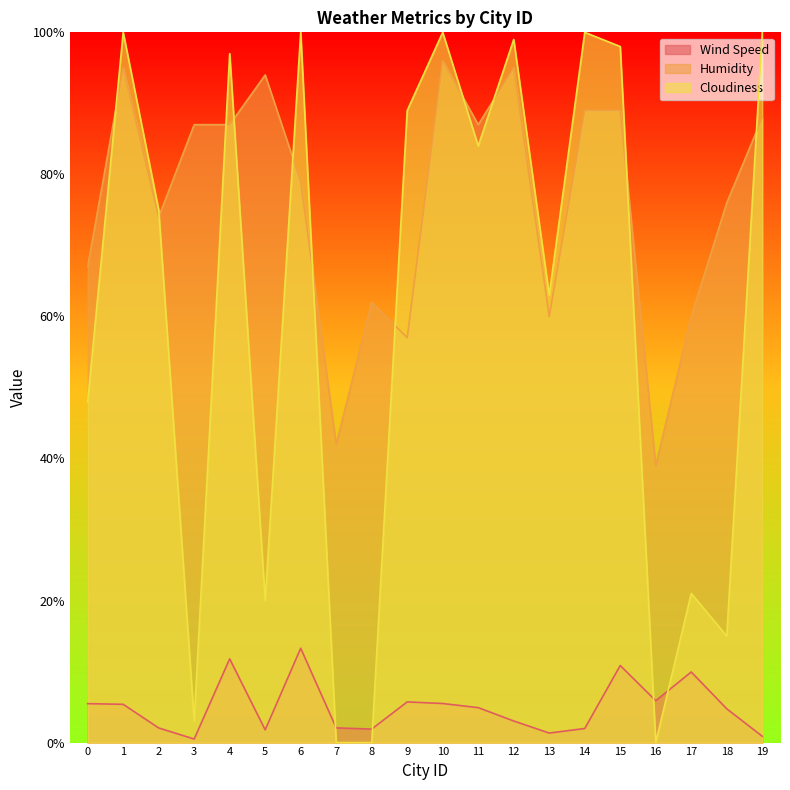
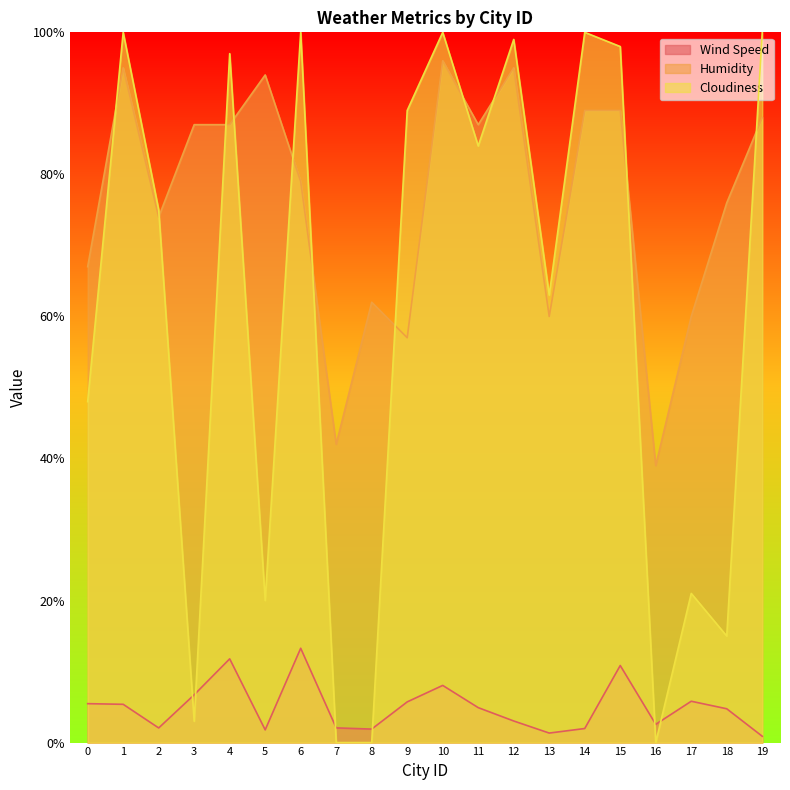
Wind Speed, 3: 1% -> 7%
Wind Speed, 10: 6% -> 8%
Wind Speed, 16: 6% -> 3%
Wind Speed, 17: 10% -> 6%
